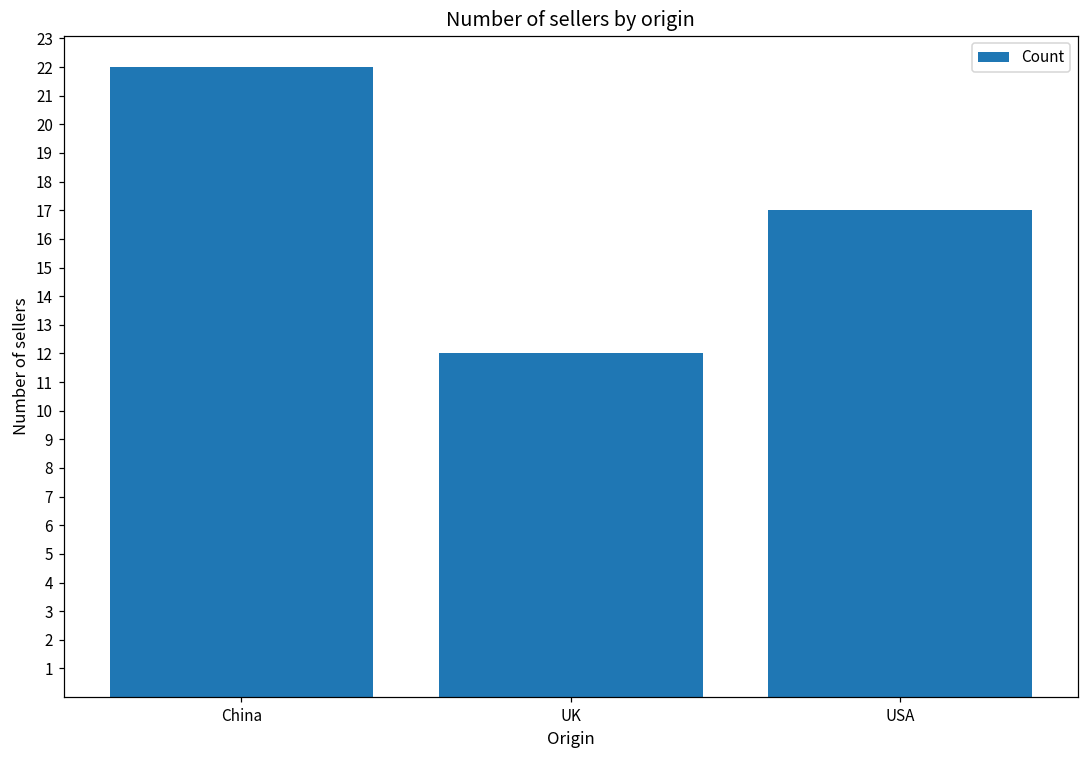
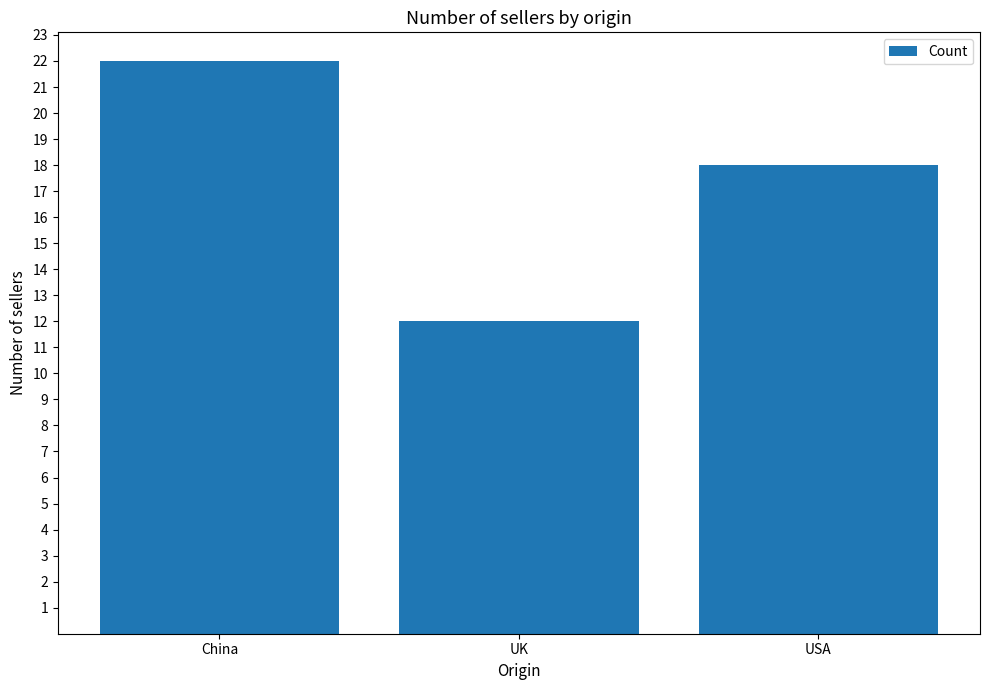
USA: 17 -> 18
